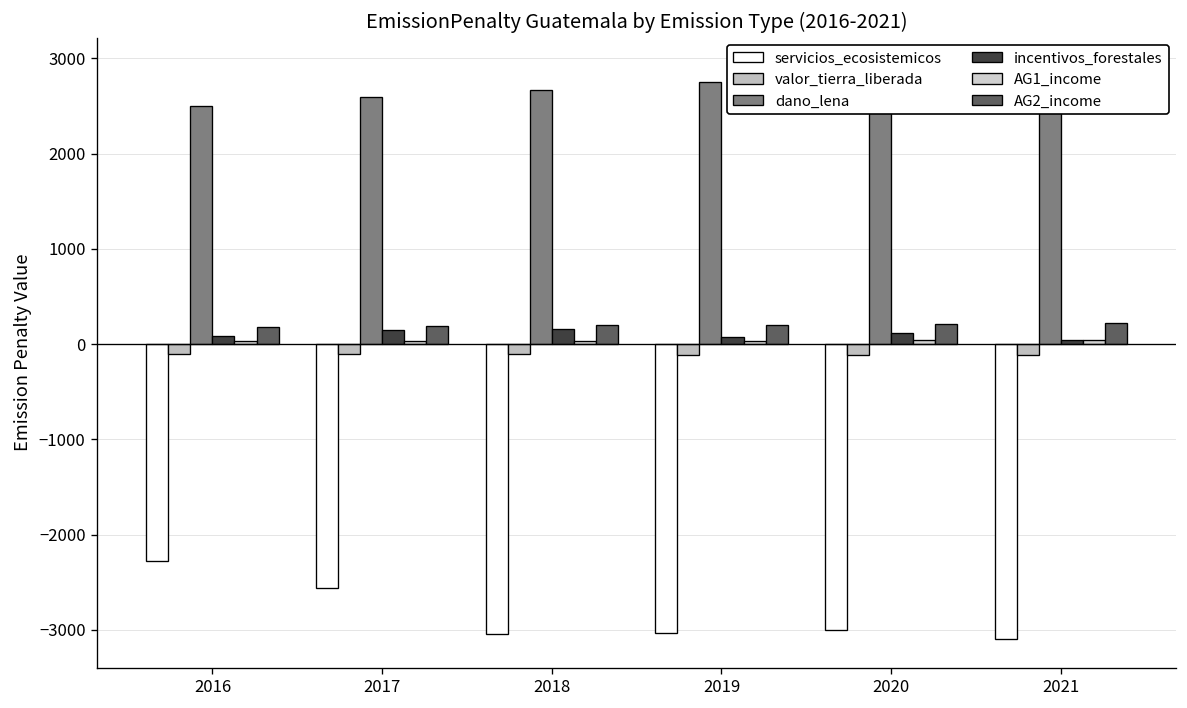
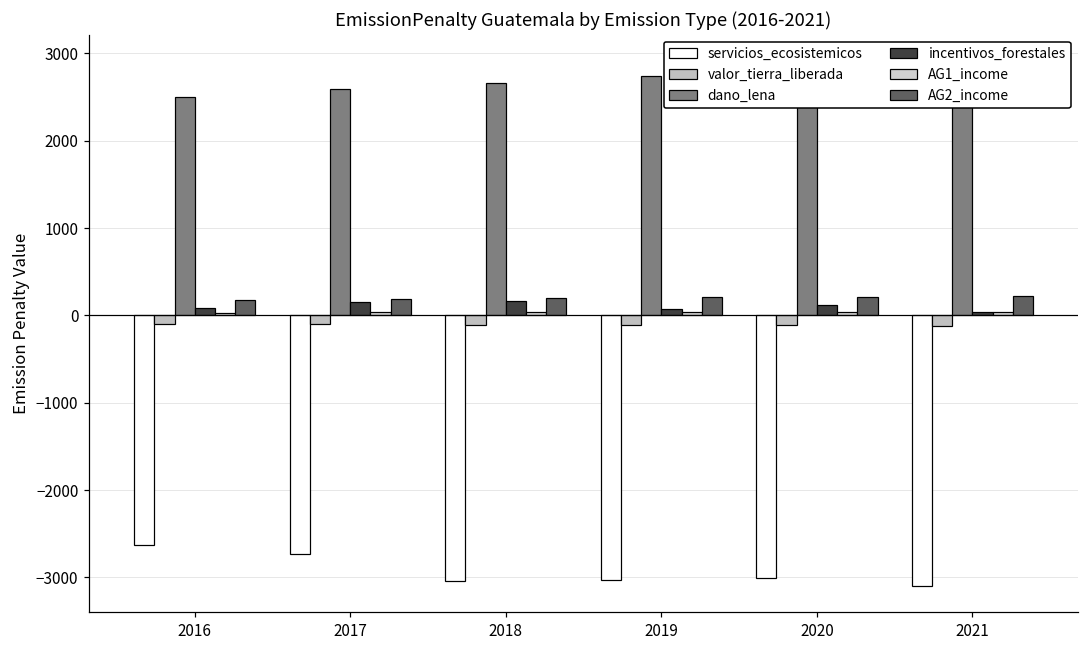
servicios_ecosistemicos, 2016: -2300 -> -2600
servicios_ecosistemicos, 2017: -2600 -> -2700
